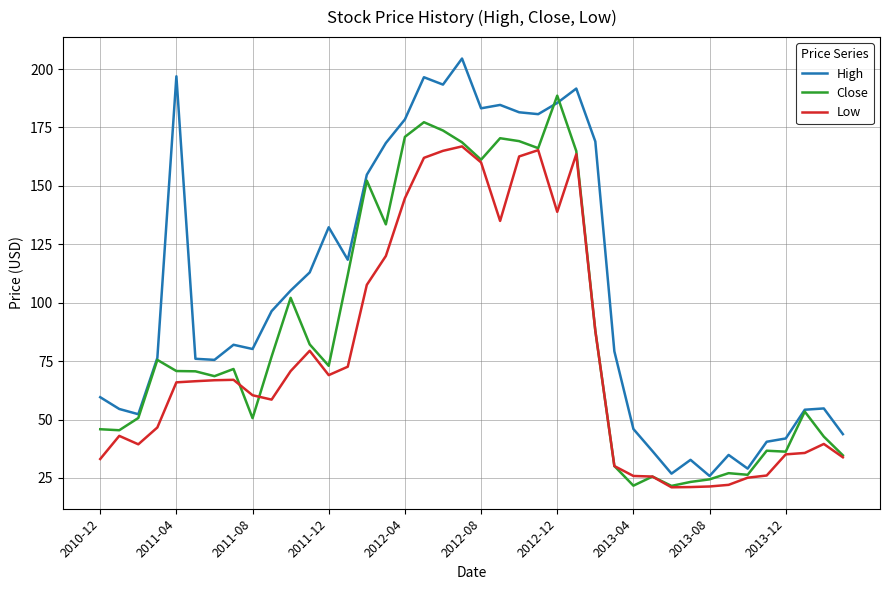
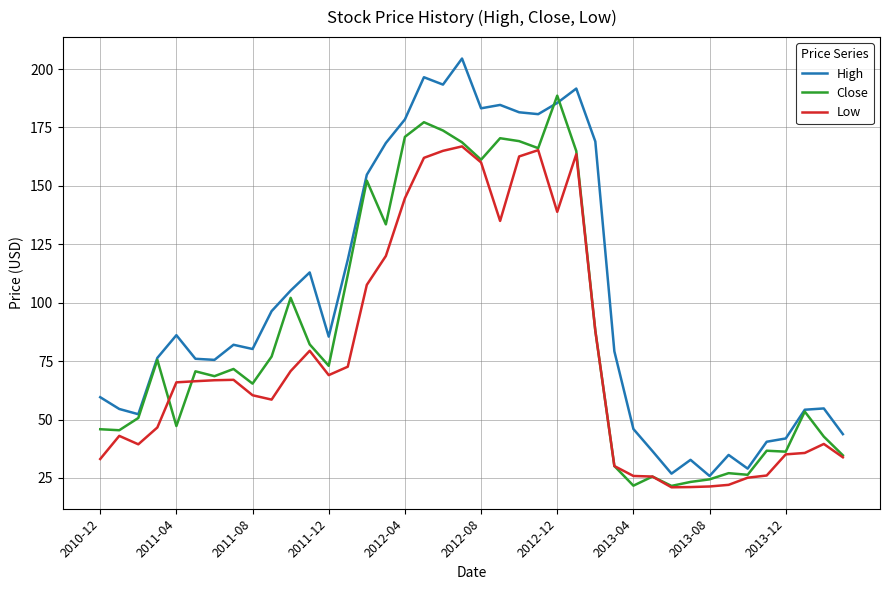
High, 2011-04: 197 -> 86
Close, 2011-04: 71 -> 47
Close, 2011-08: 51 -> 65
High, 2011-12: 132 -> 85
